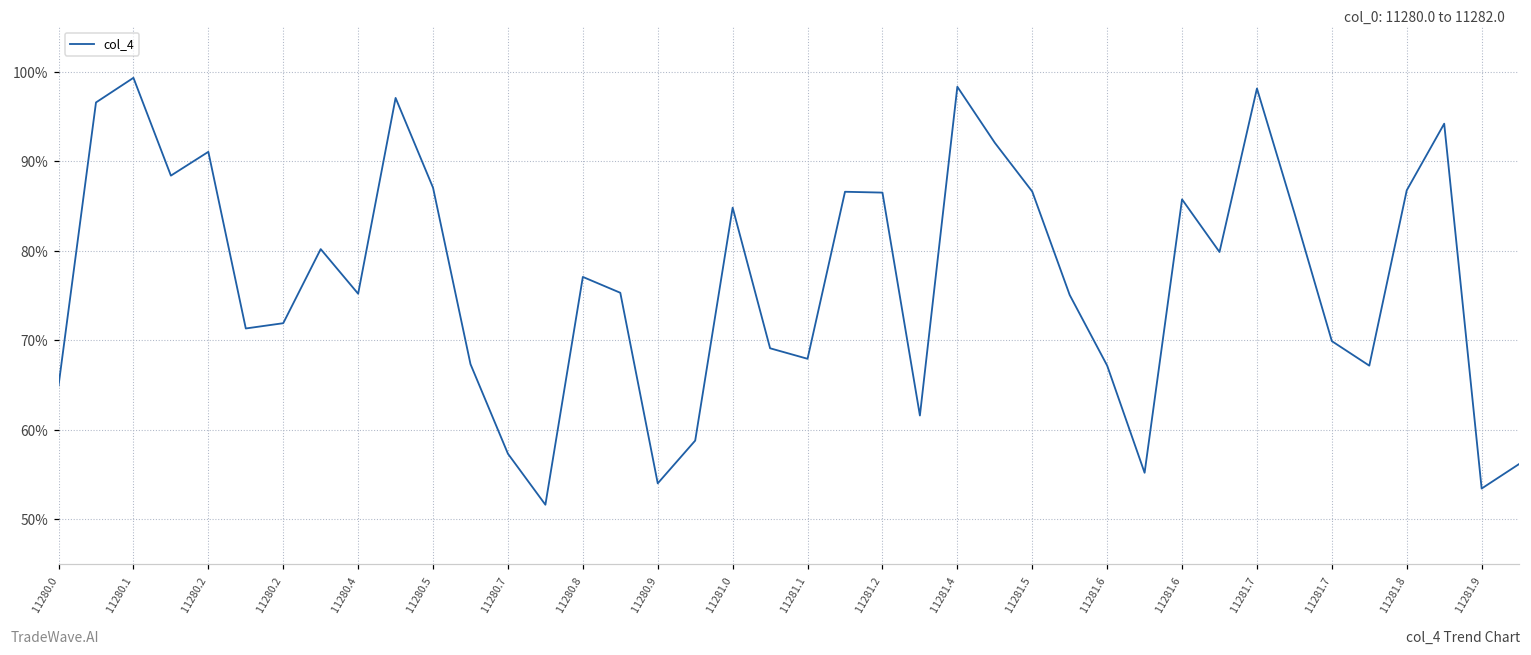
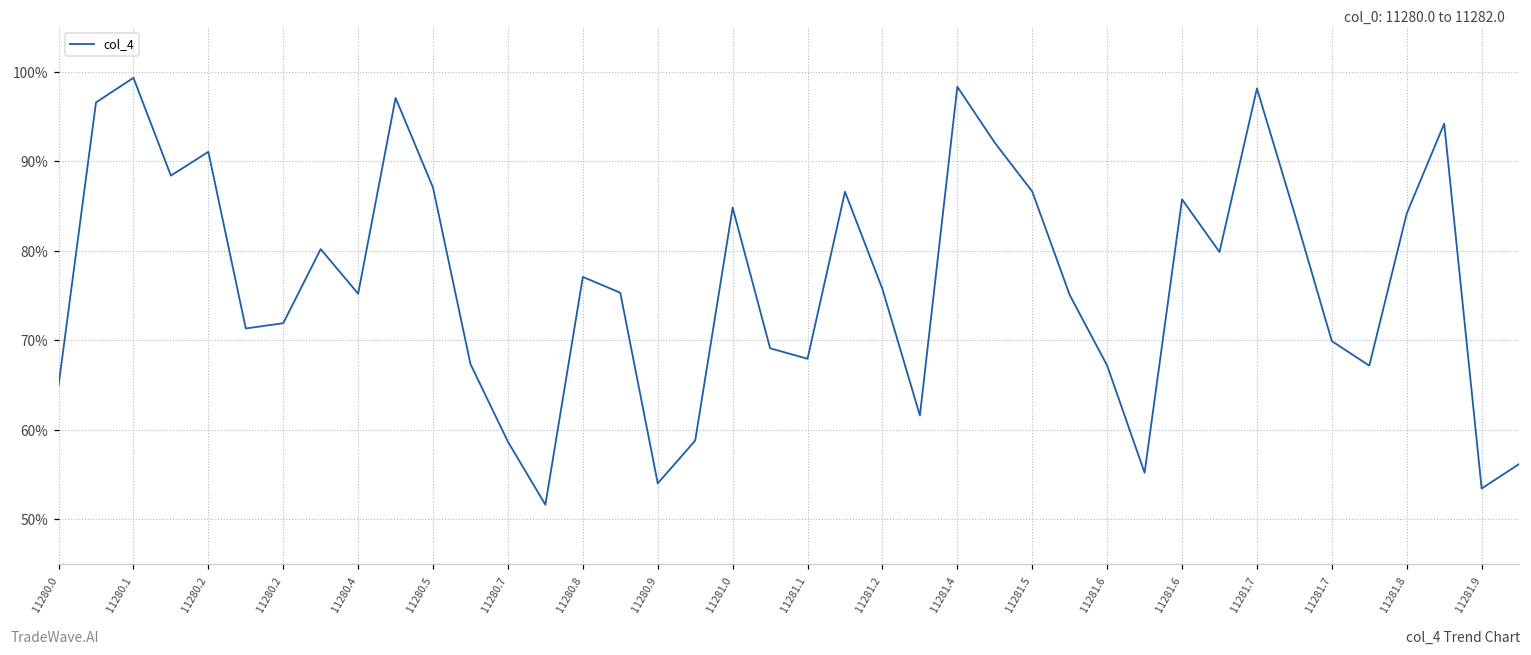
11280.7: 57% -> 59%
11281.2: 86% -> 76%
11281.8: 87% -> 84%
